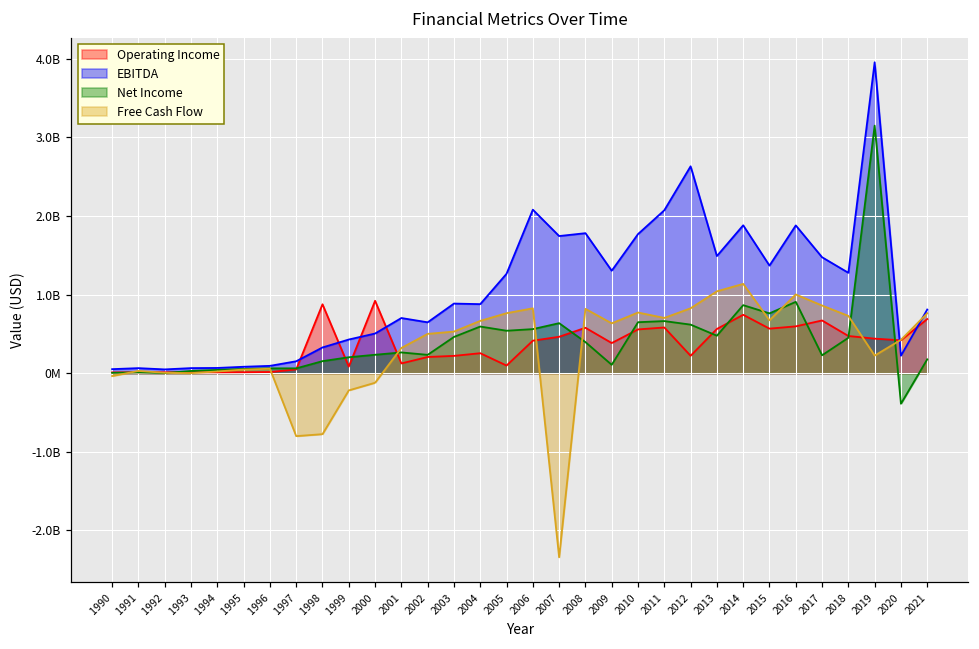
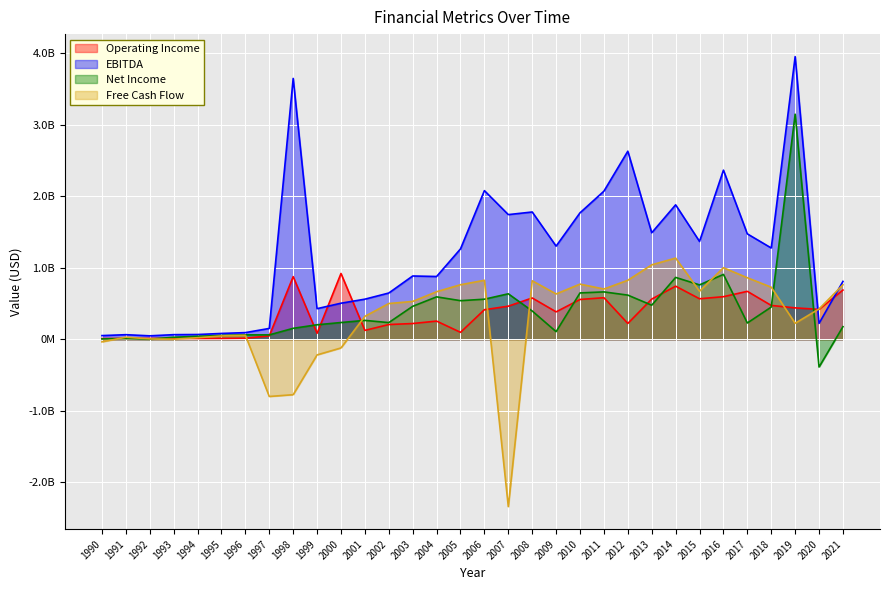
EBITDA, 1998: 300000000 -> 3600000000
EBITDA, 2001: 700000000 -> 600000000
EBITDA, 2016: 1900000000 -> 2400000000
